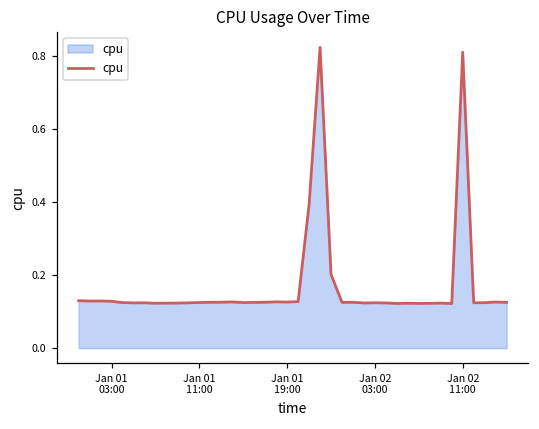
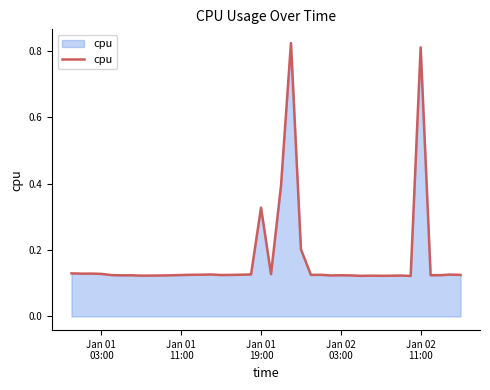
Jan 01 19:00: 0.13 -> 0.33
